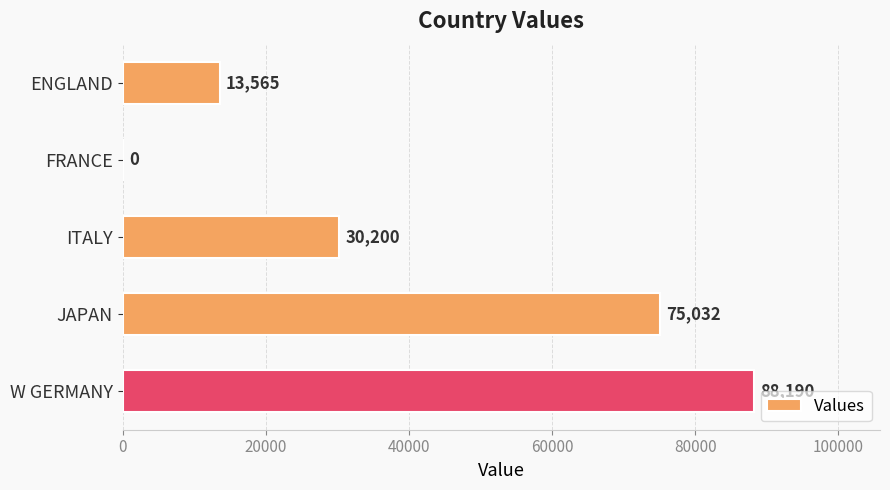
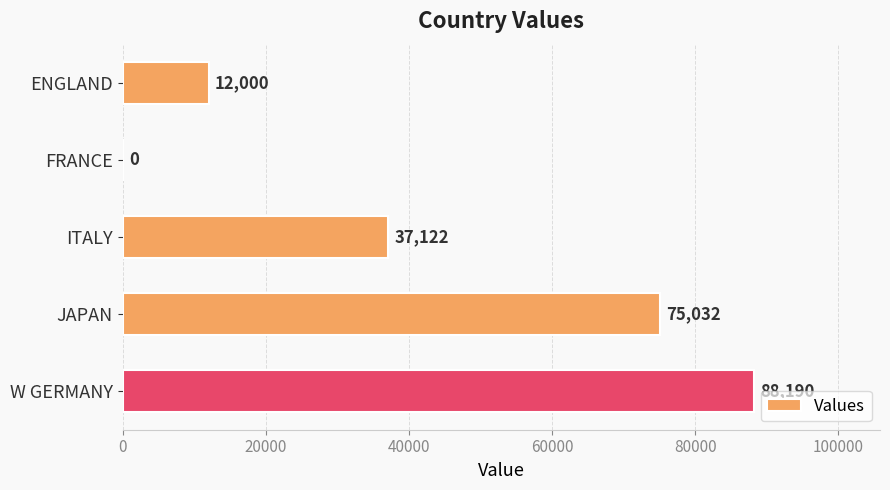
ENGLAND: 13,565 -> 12,000
ITALY: 30,200 -> 37,122
